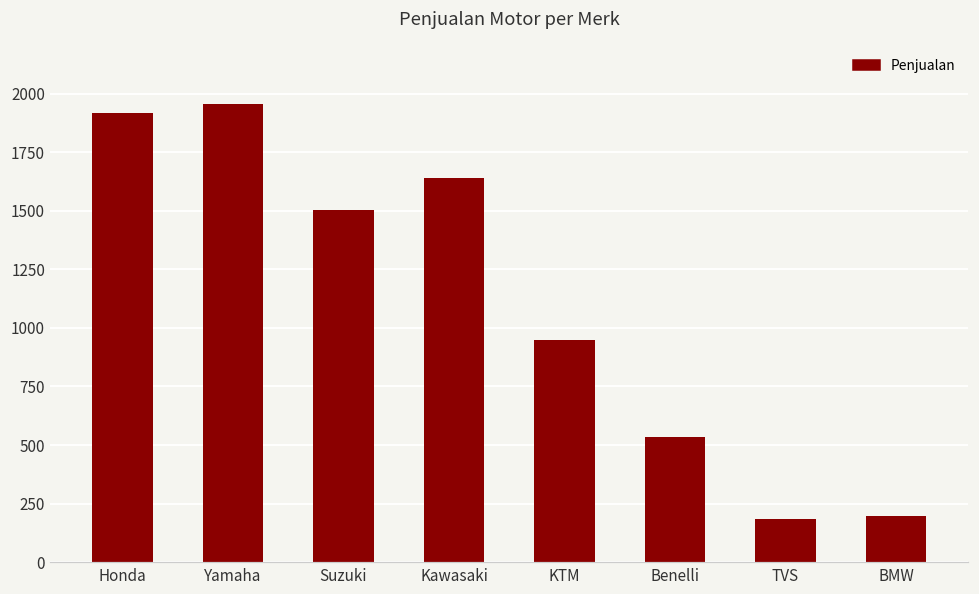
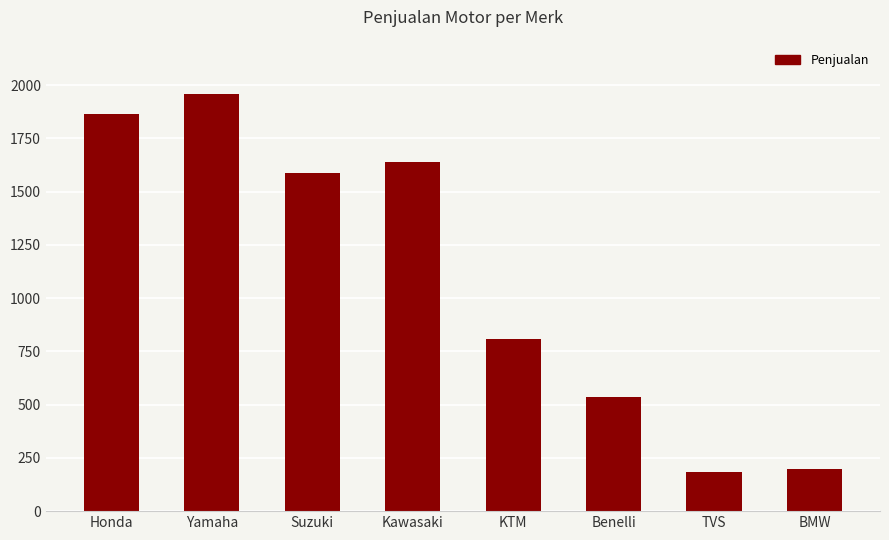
Honda: 1920 -> 1870
Suzuki: 1500 -> 1590
KTM: 950 -> 810
